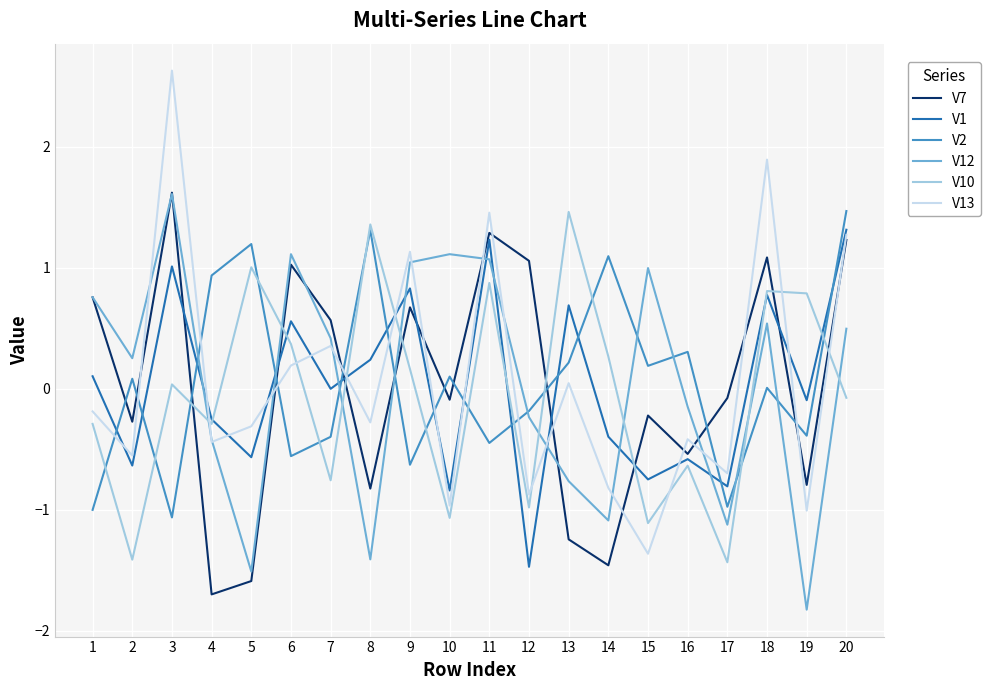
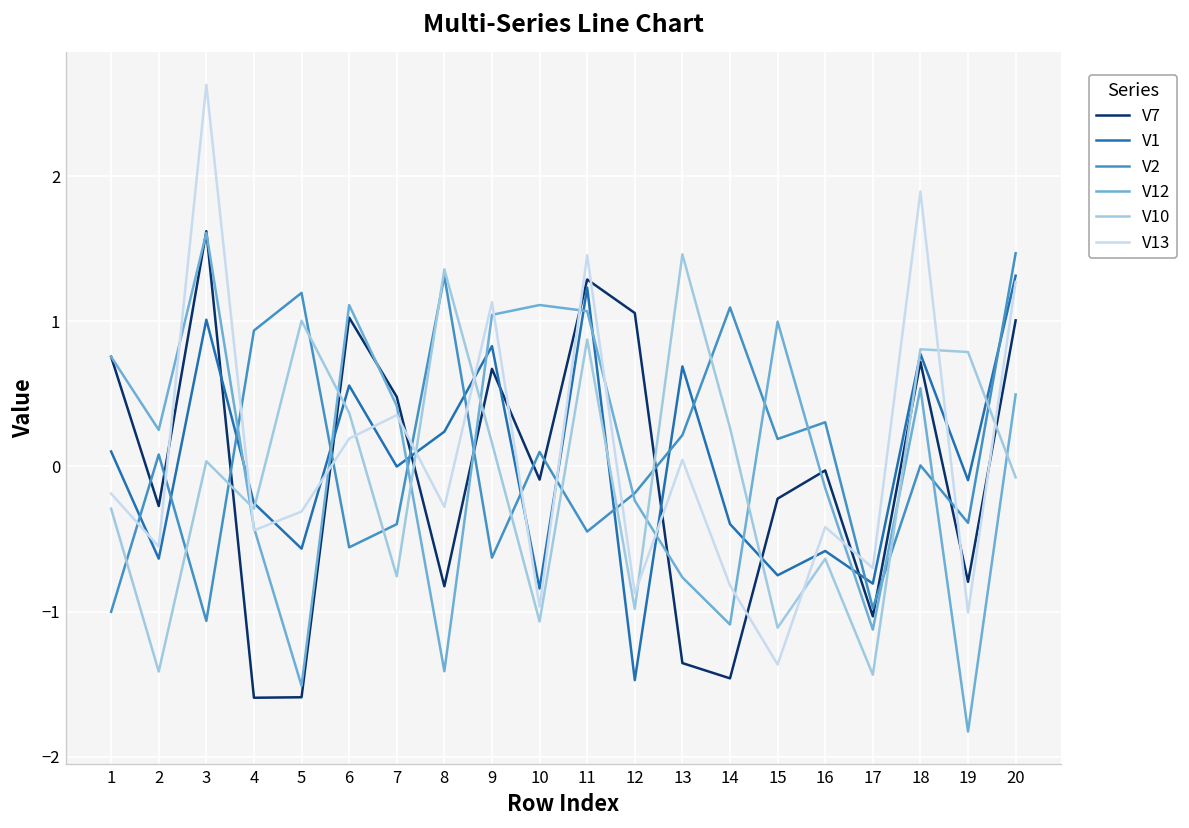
V7, 4: -1.70 -> -1.59
V7, 7: 0.57 -> 0.48
V7, 13: -1.24 -> -1.35
V7, 16: -0.54 -> -0.03
V7, 17: -0.08 -> -1.03
V7, 18: 1.09 -> 0.72
V7, 20: 1.23 -> 1.01
